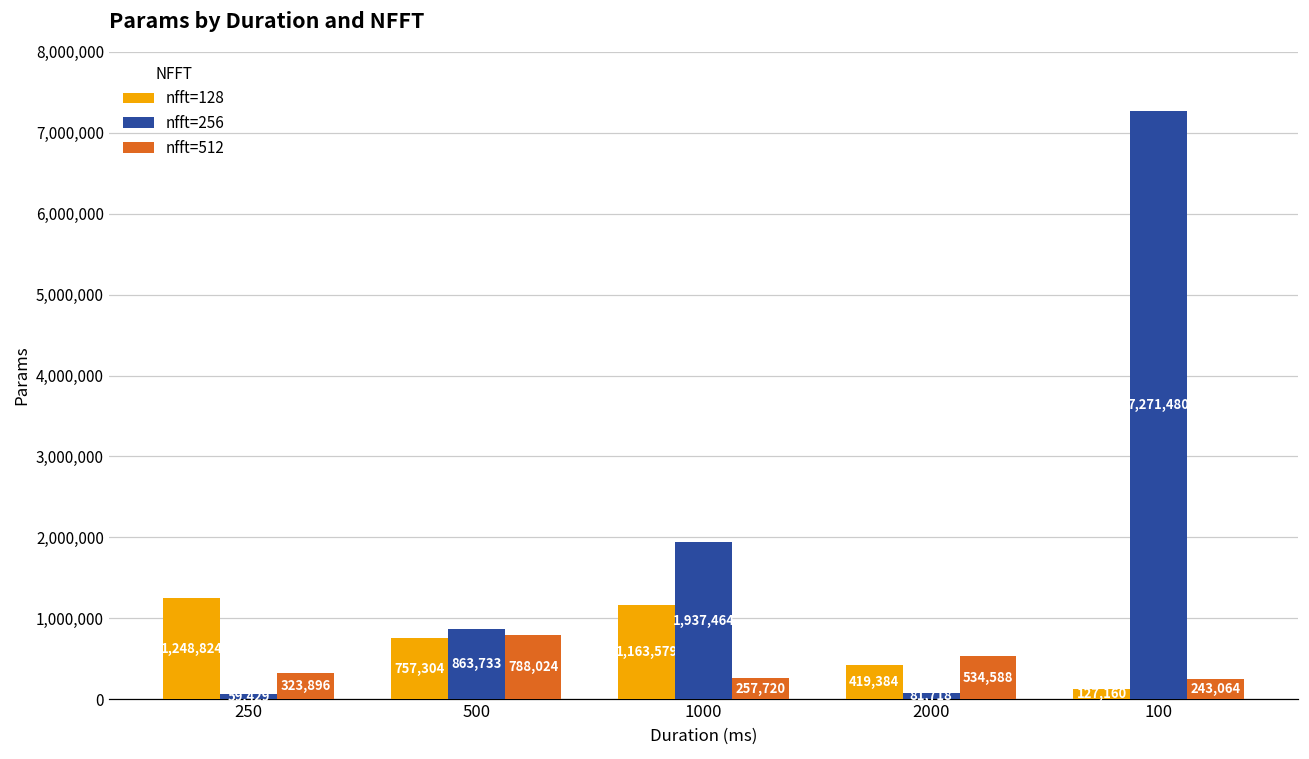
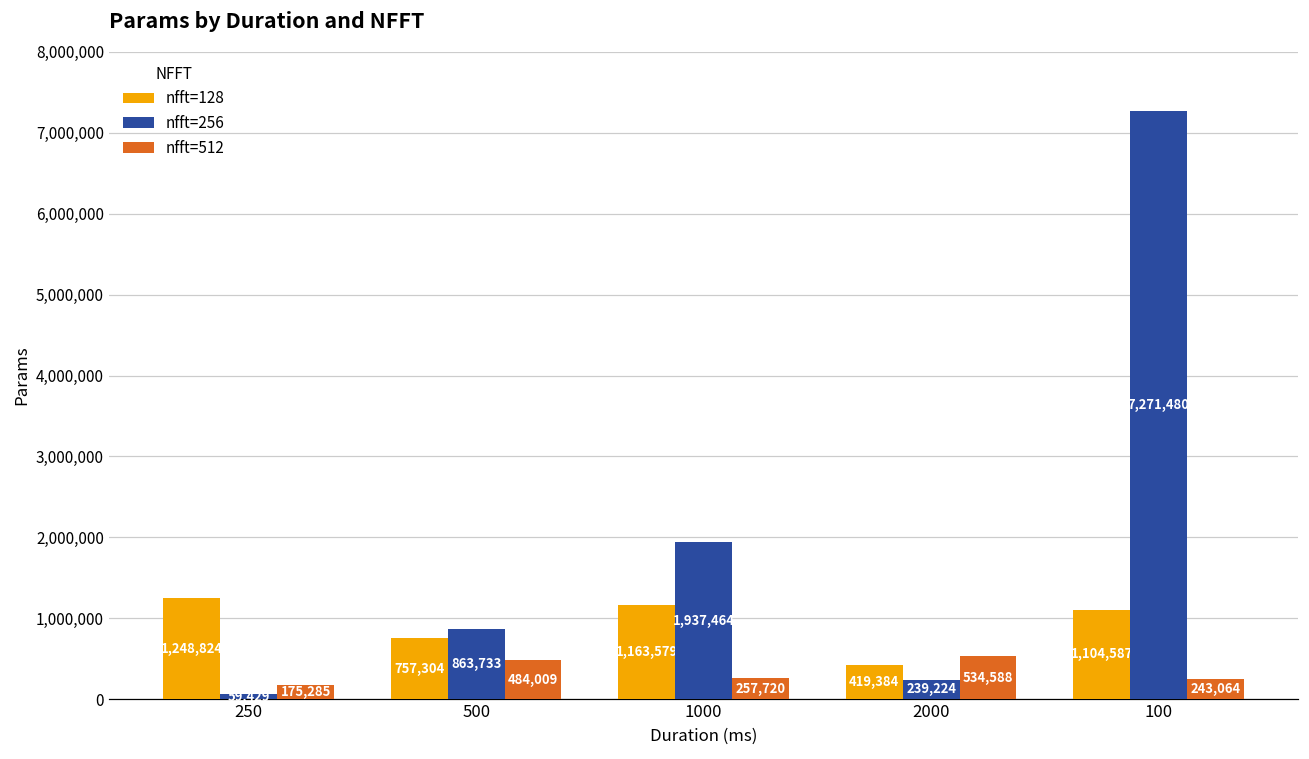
nfft=512, 250: 323,896 -> 175,285
nfft=512, 500: 788,024 -> 484,009
nfft=256, 2000: 100,000 -> 200,000
nfft=128, 100: 127,160 -> 1,104,587
